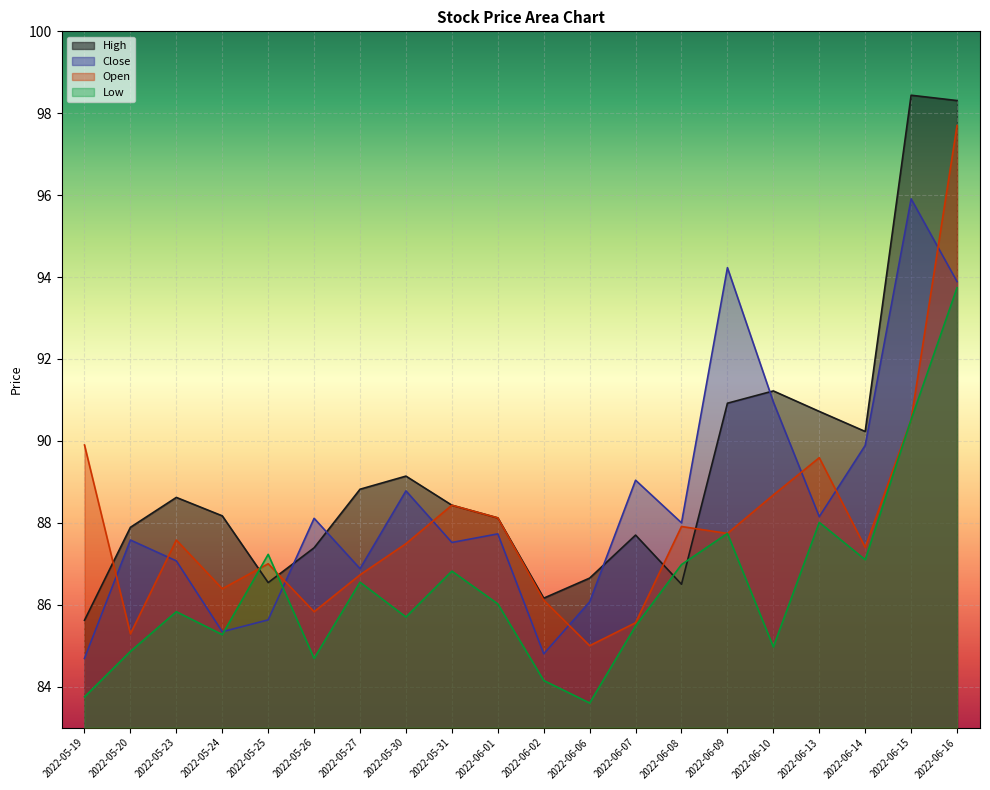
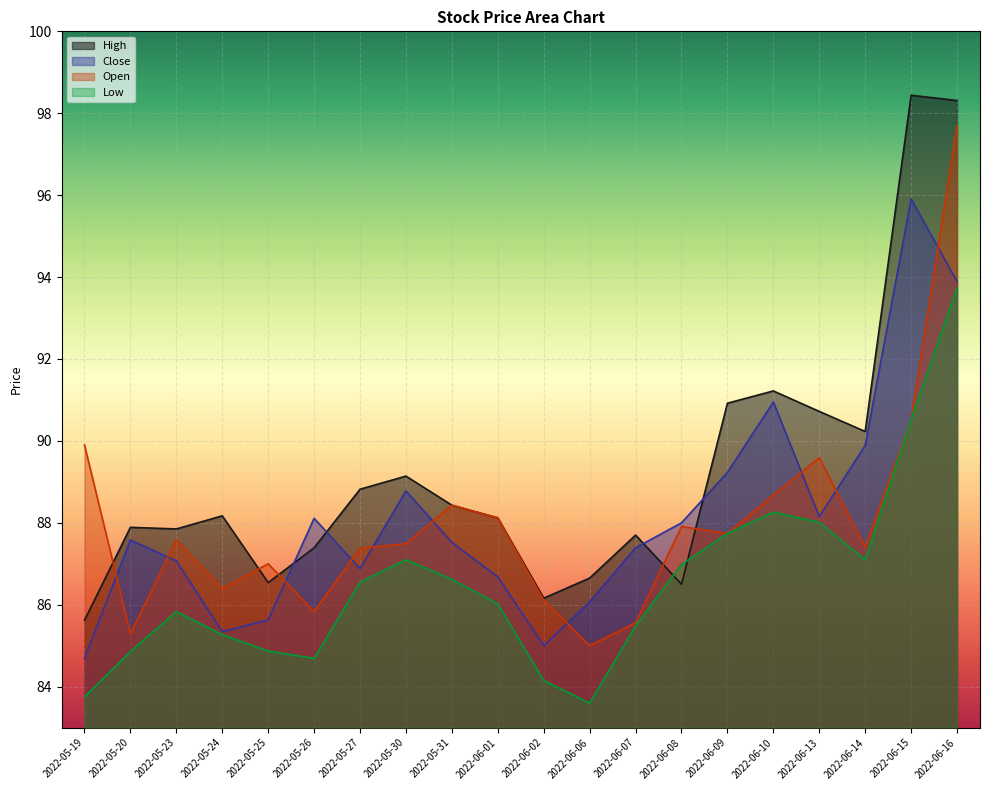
High, 2022-05-23: 88.6 -> 87.9
Low, 2022-05-25: 87.2 -> 84.9
Open, 2022-05-27: 86.7 -> 87.4
Low, 2022-05-30: 85.7 -> 87.1
Low, 2022-05-31: 86.8 -> 86.6
Close, 2022-06-01: 87.7 -> 86.7
Close, 2022-06-02: 84.8 -> 85.0
Close, 2022-06-07: 89.0 -> 87.4
Close, 2022-06-09: 94.2 -> 89.2
Low, 2022-06-10: 85.0 -> 88.3
